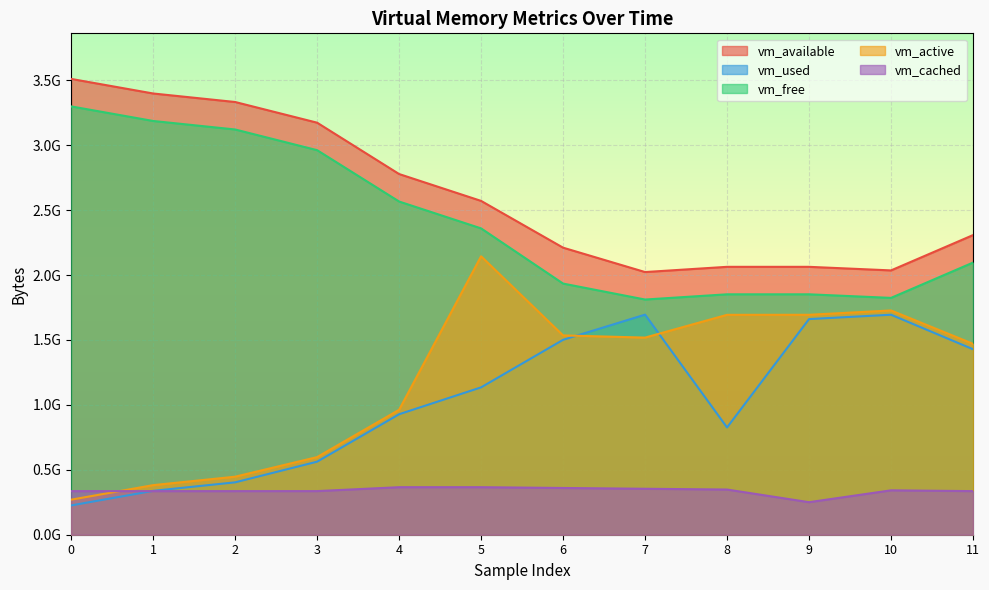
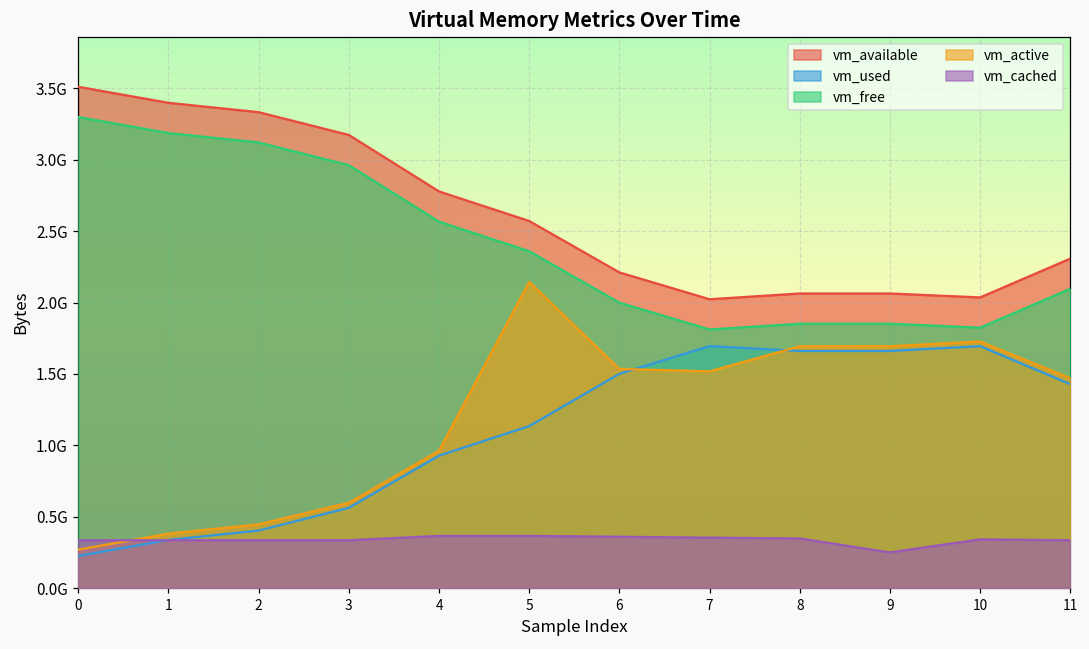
vm_free, 6: 1930000000 -> 2000000000
vm_used, 8: 830000000 -> 1660000000
